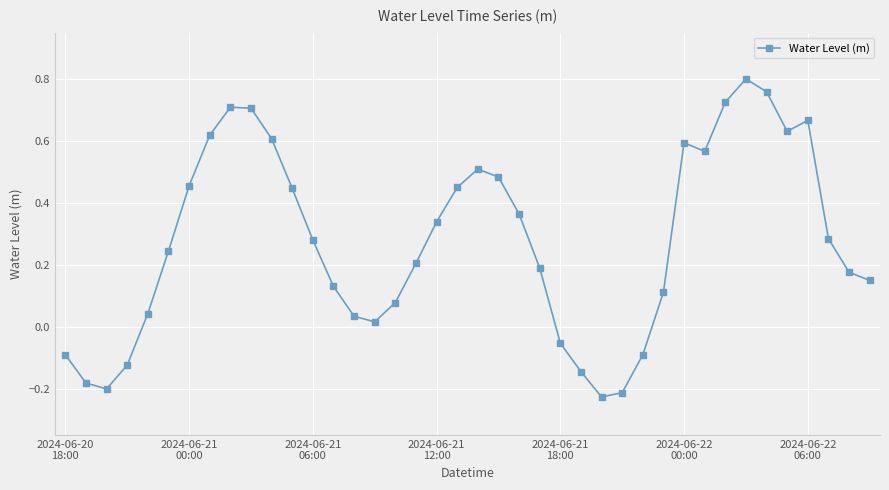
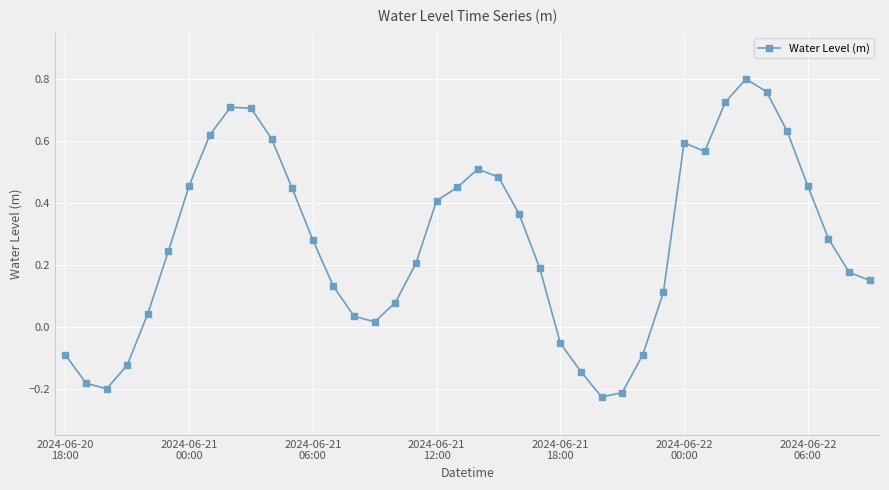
2024-06-21 12:00: 0.34 -> 0.41
2024-06-22 06:00: 0.67 -> 0.45
